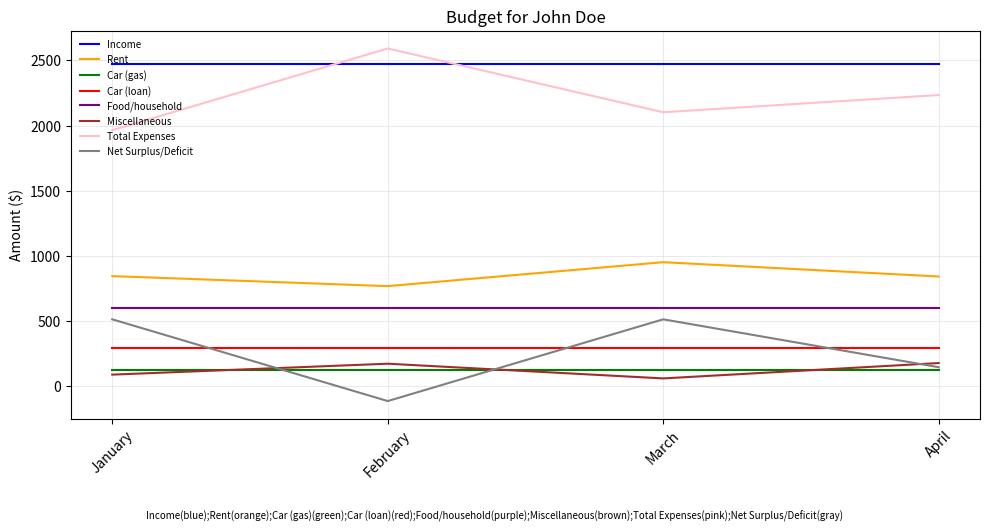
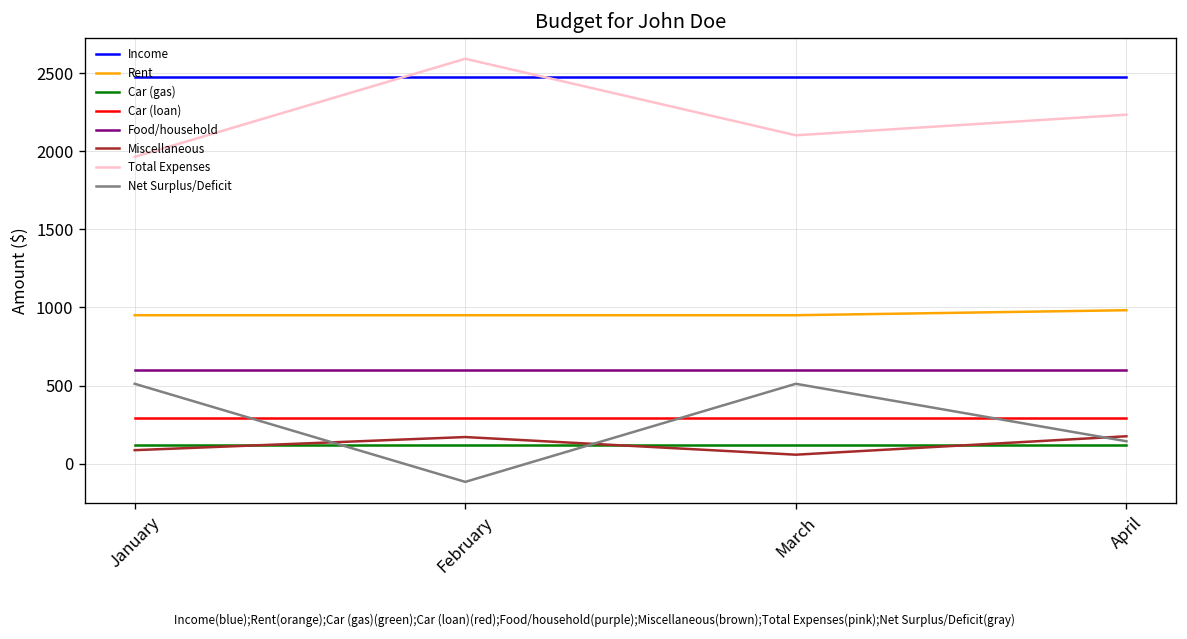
Rent, January: 840 -> 950
Rent, February: 770 -> 950
Rent, April: 840 -> 980
